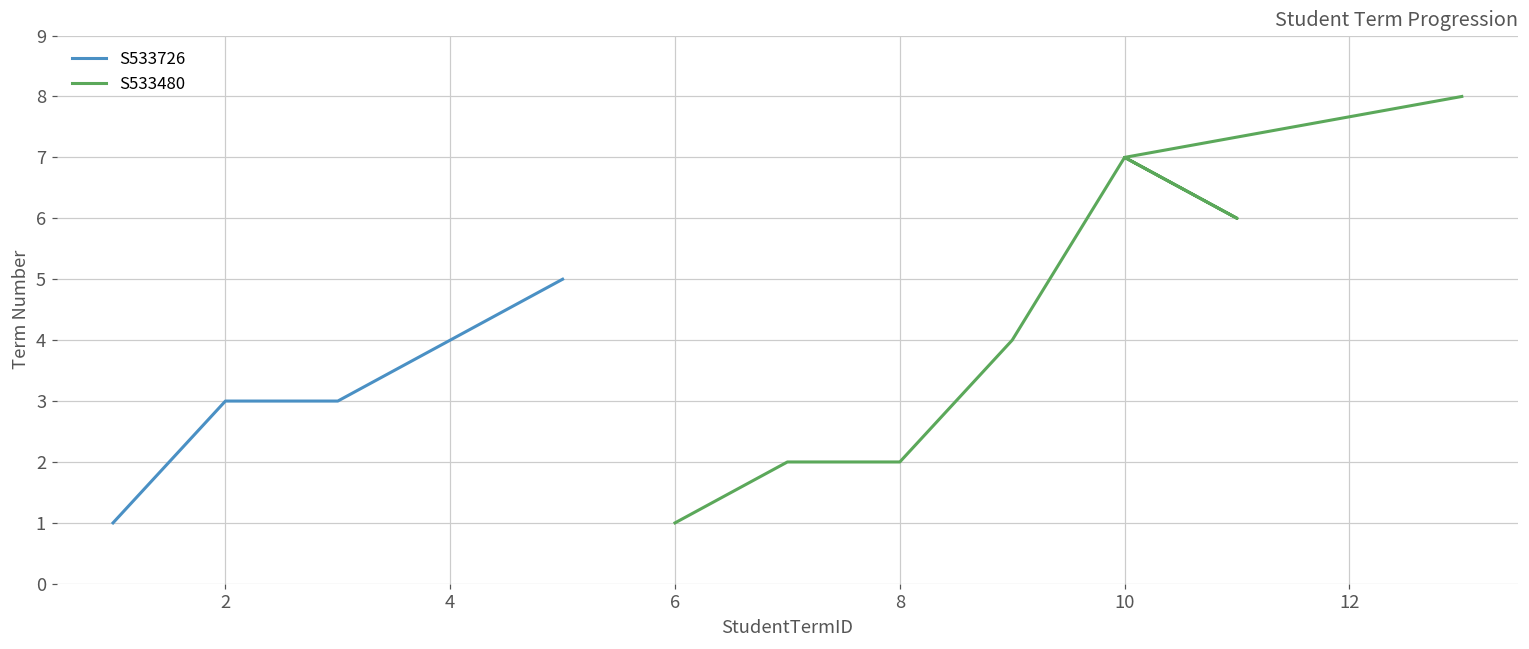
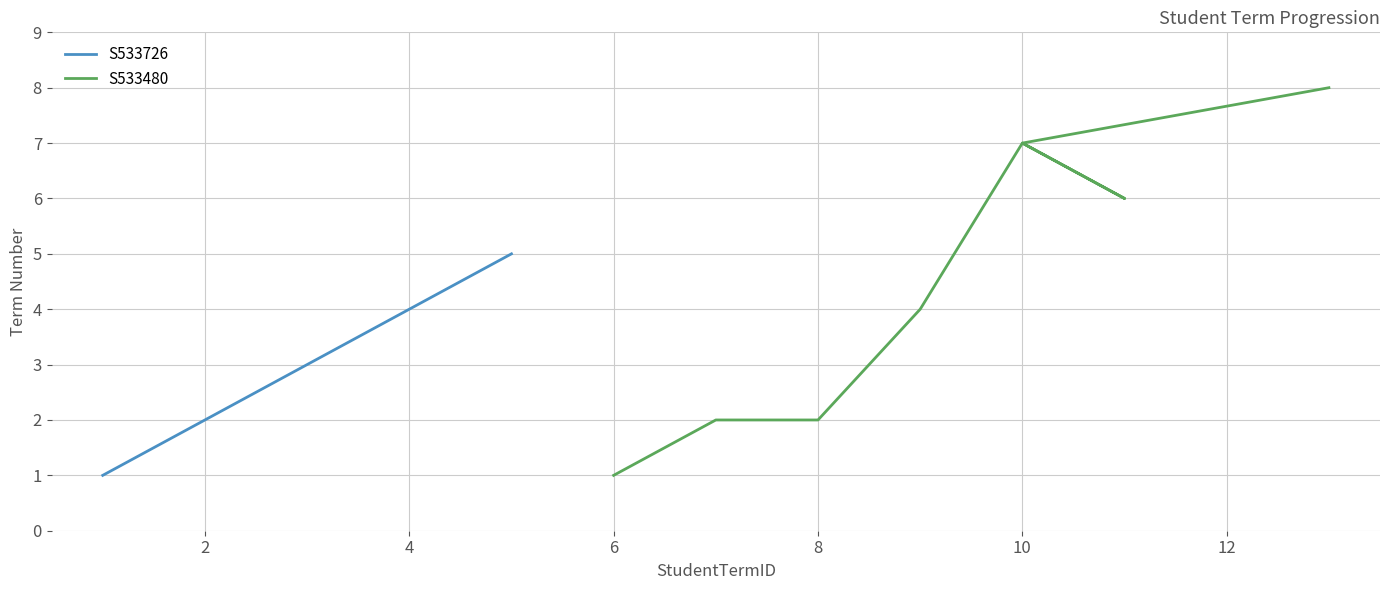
S533726, 2: 3 -> 2
